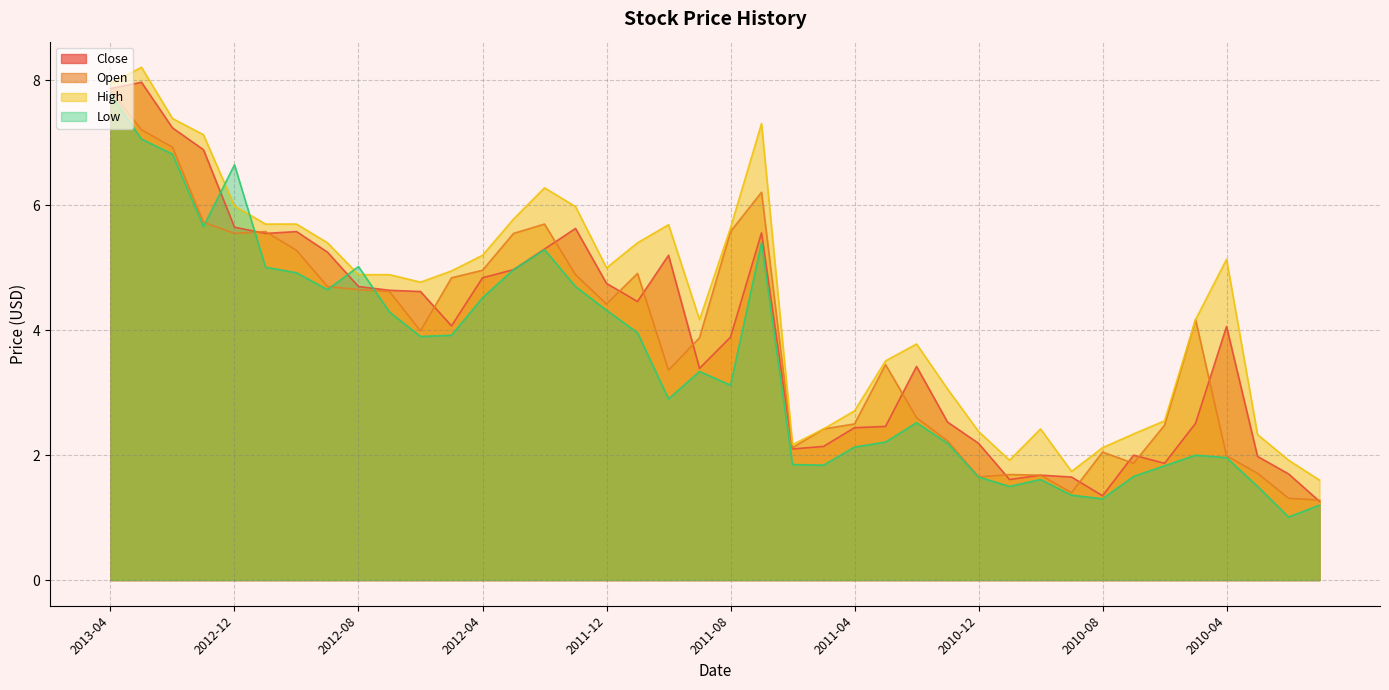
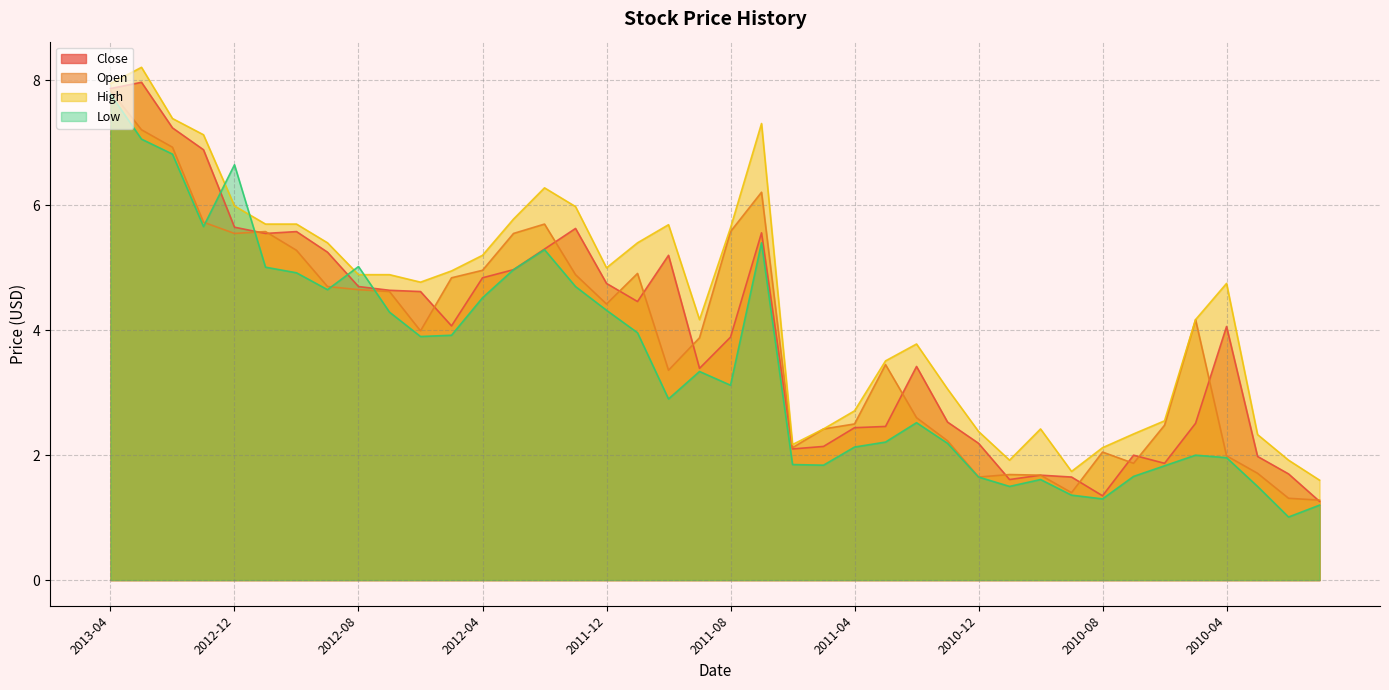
High, 2010-04: 5.1 -> 4.7
